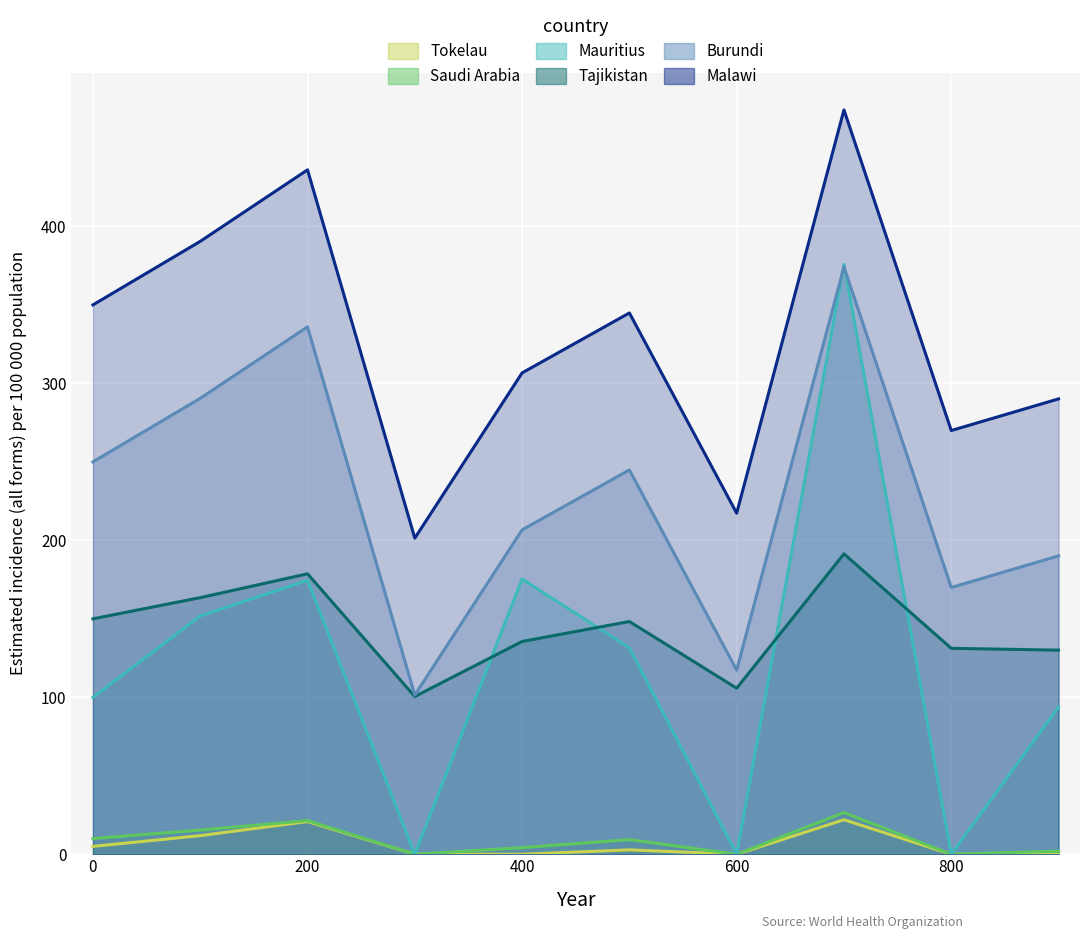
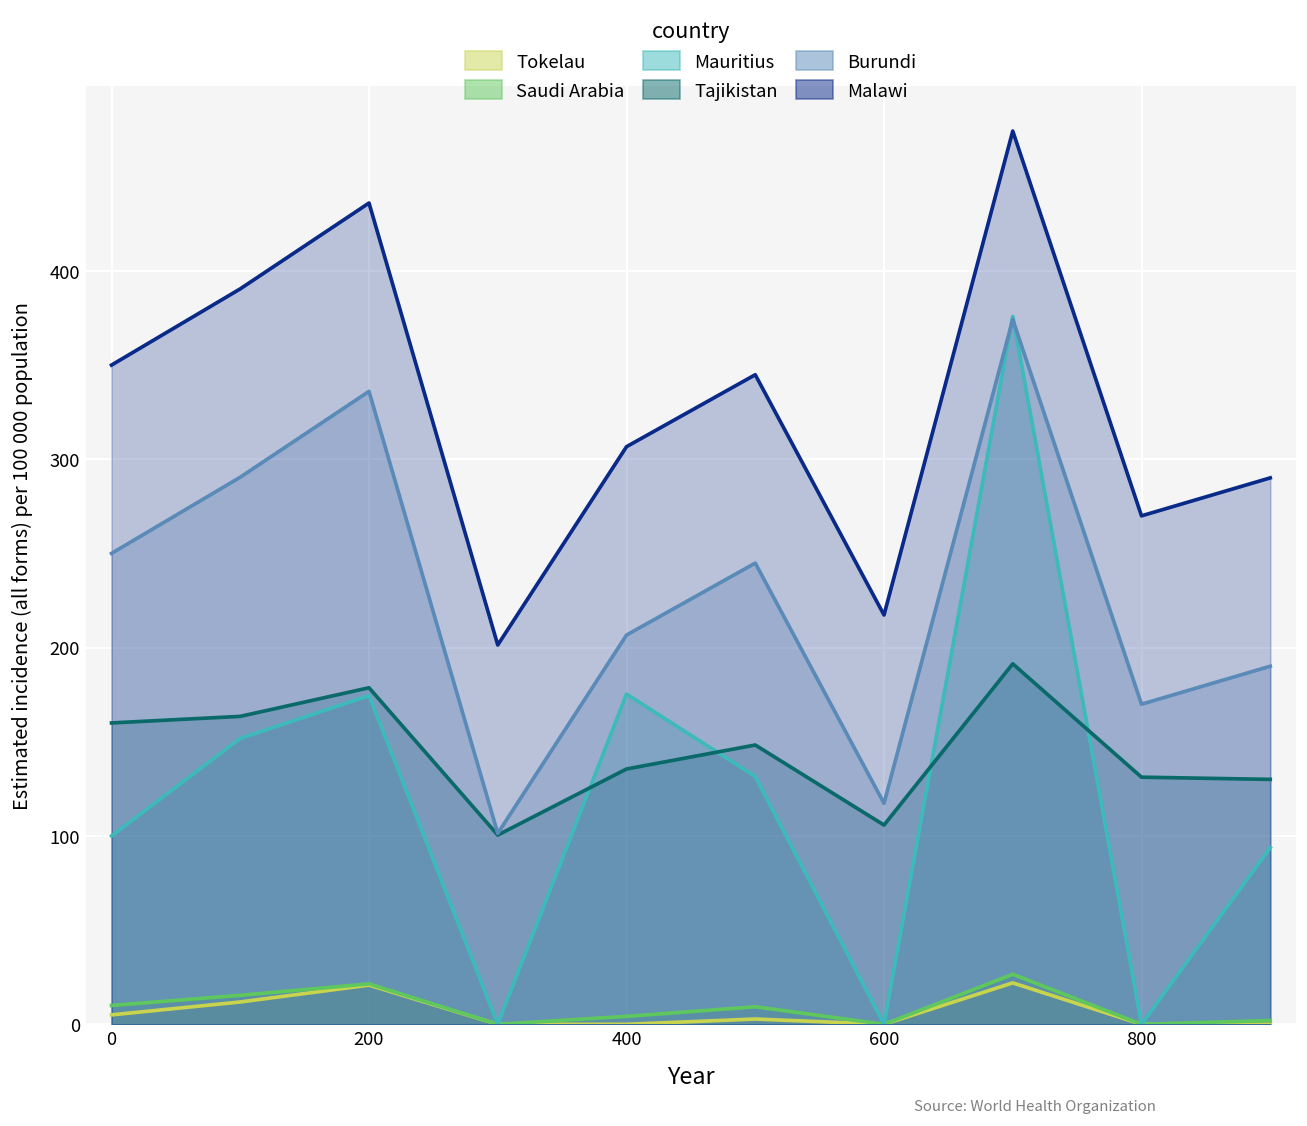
Tajikistan, 0: 150 -> 160
